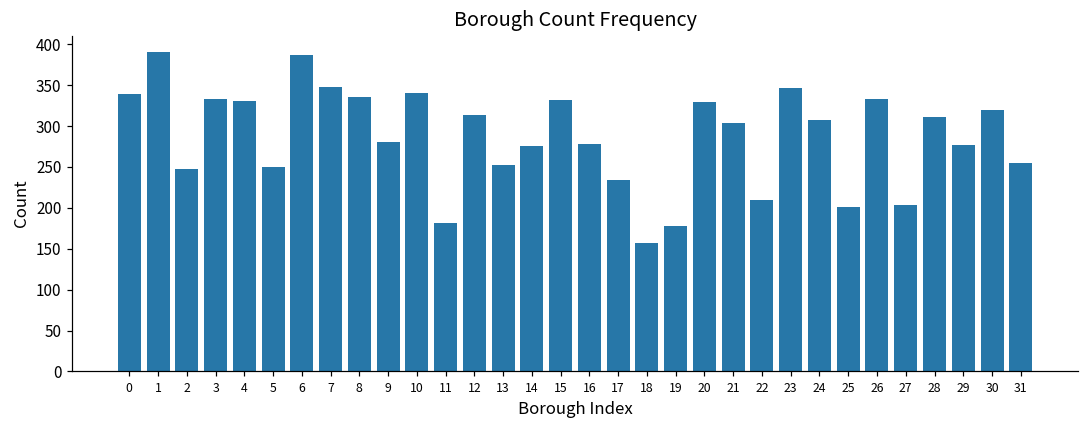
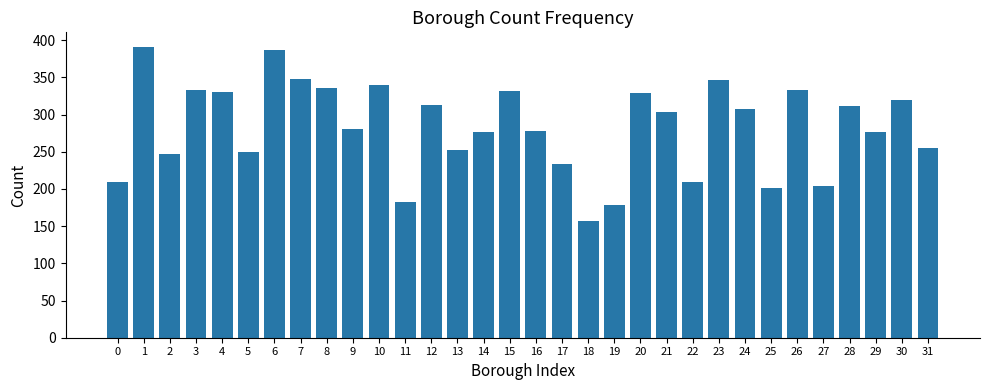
0: 340 -> 210
